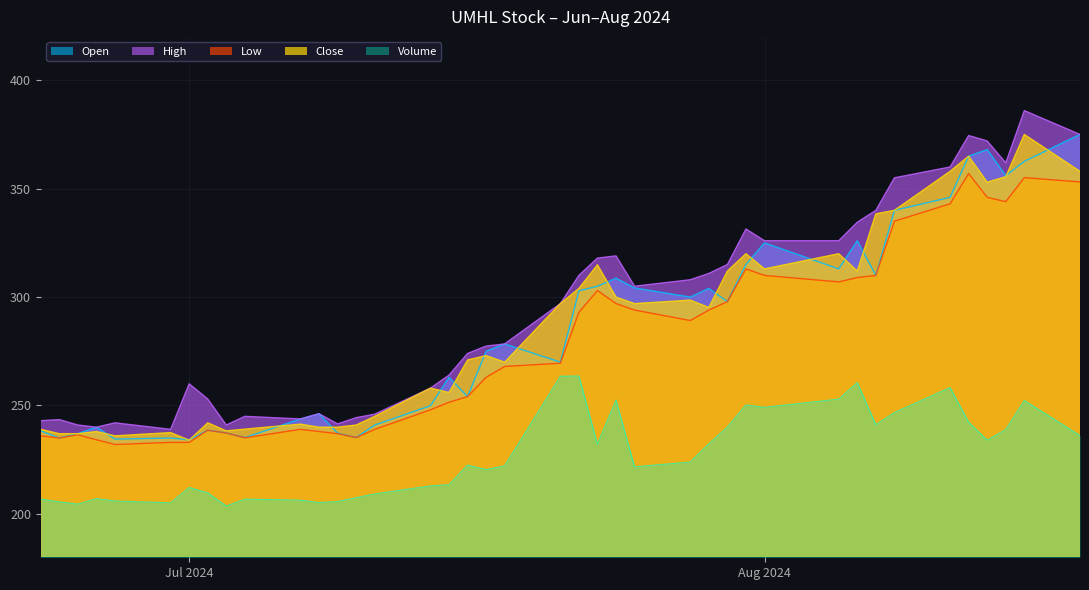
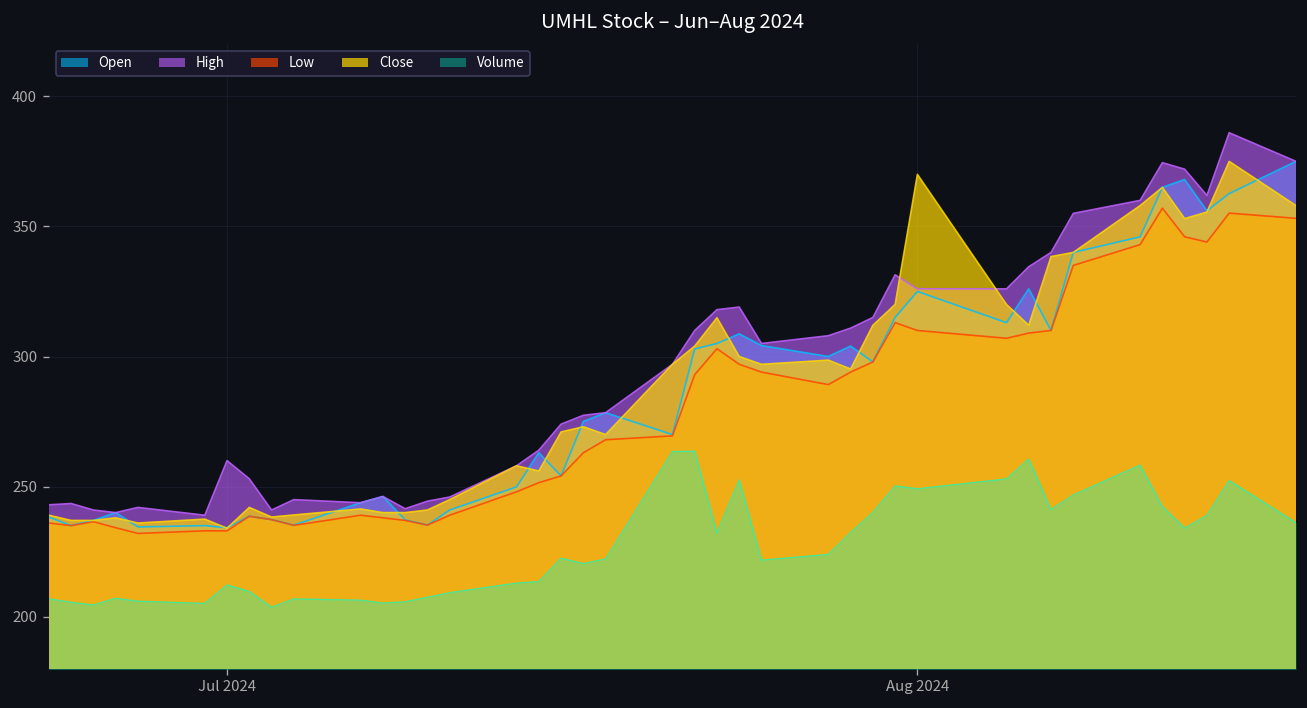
Close, Aug 2024: 313 -> 370
